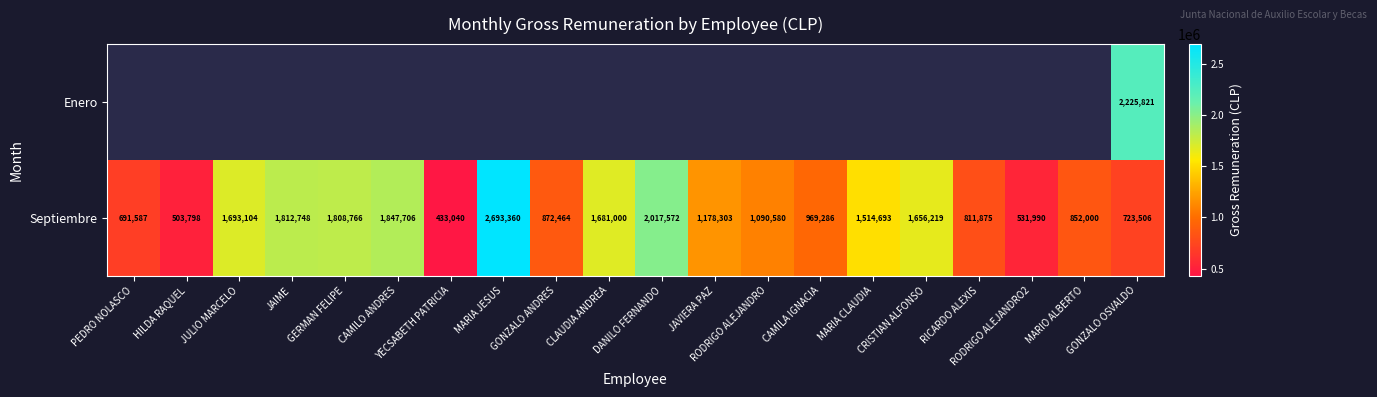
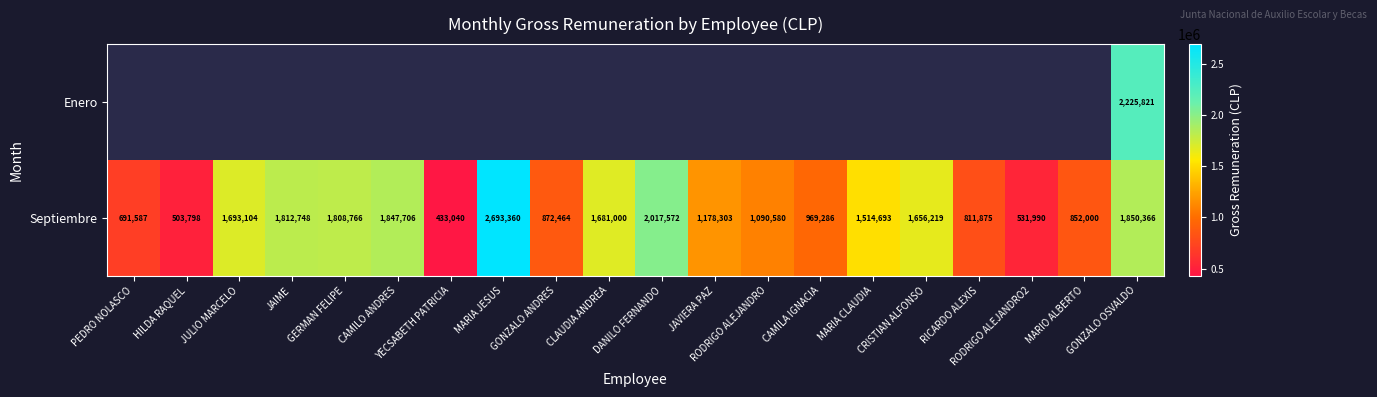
Septiembre, GONZALO OSVALDO: 723,506 -> 1,850,366
